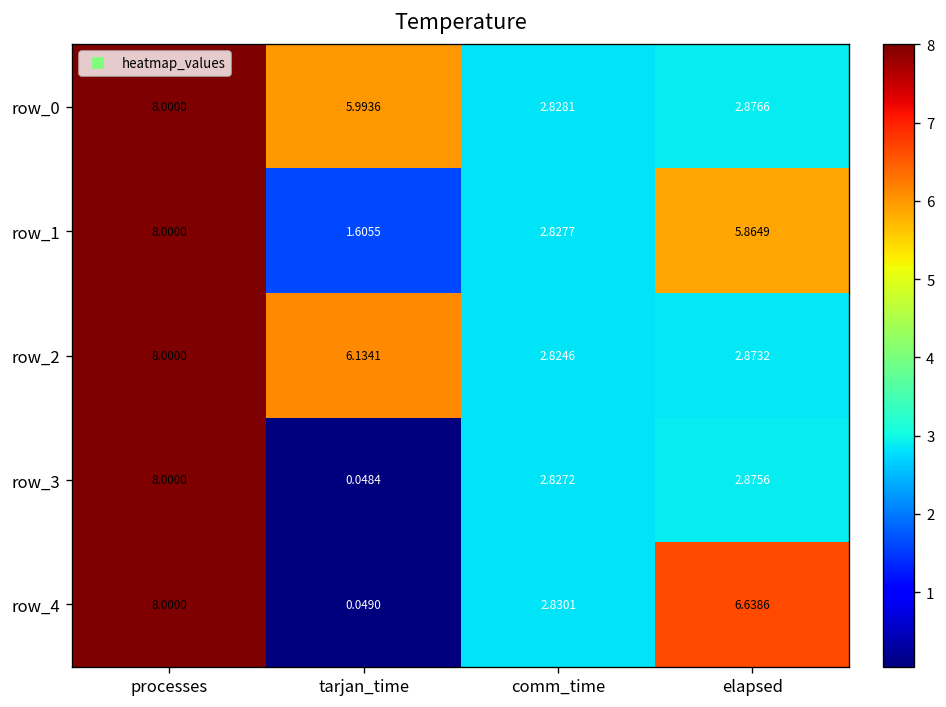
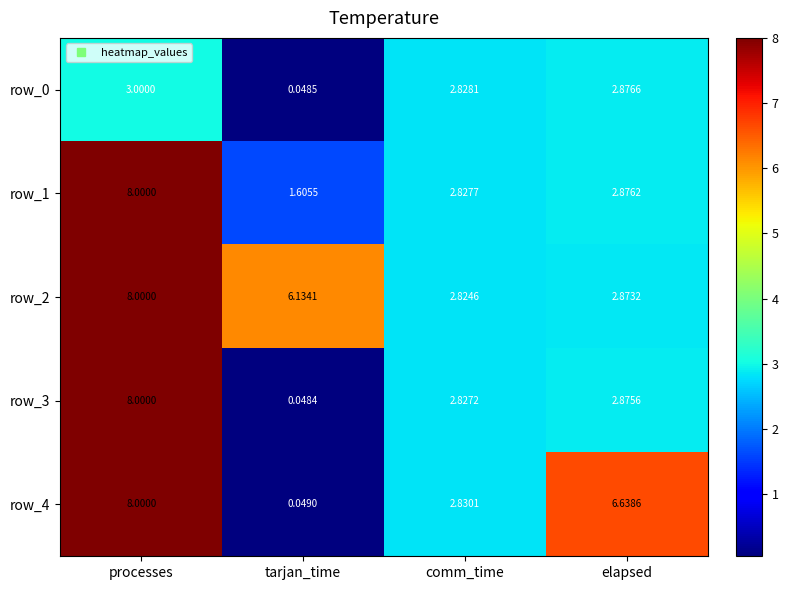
row_0, processes: 8.0000 -> 3.0000
row_0, tarjan_time: 5.9936 -> 0.0485
row_1, elapsed: 5.8649 -> 2.8762
